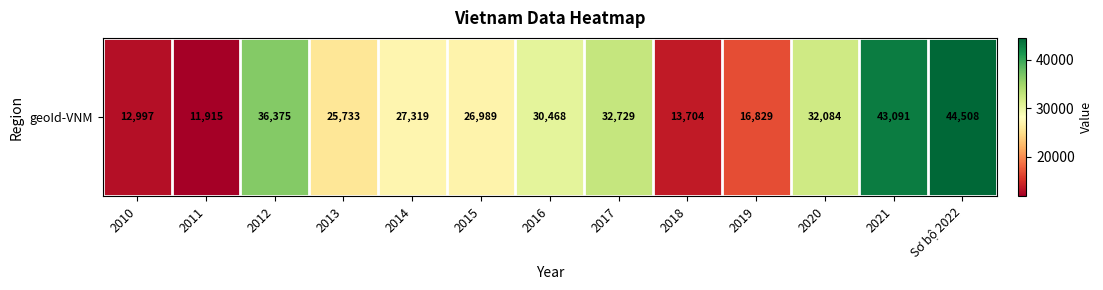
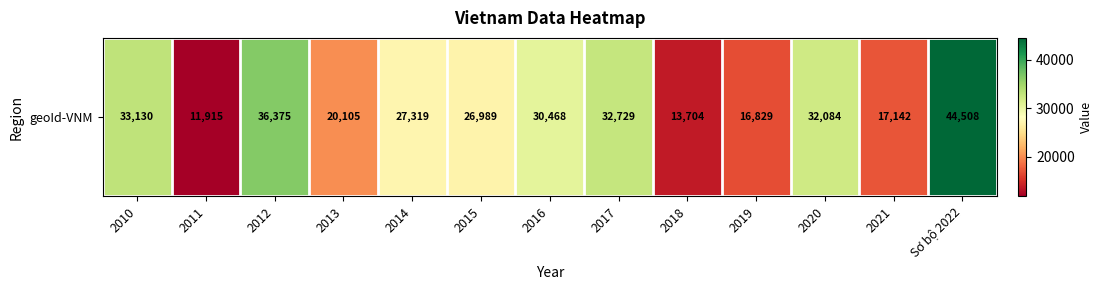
geoId-VNM, 2010: 12,997 -> 33,130
geoId-VNM, 2013: 25,733 -> 20,105
geoId-VNM, 2021: 43,091 -> 17,142
